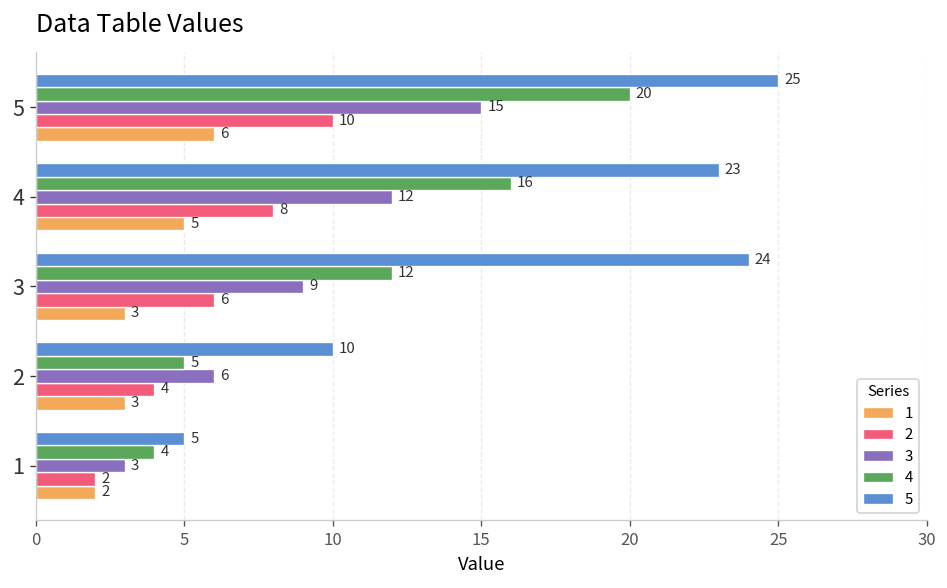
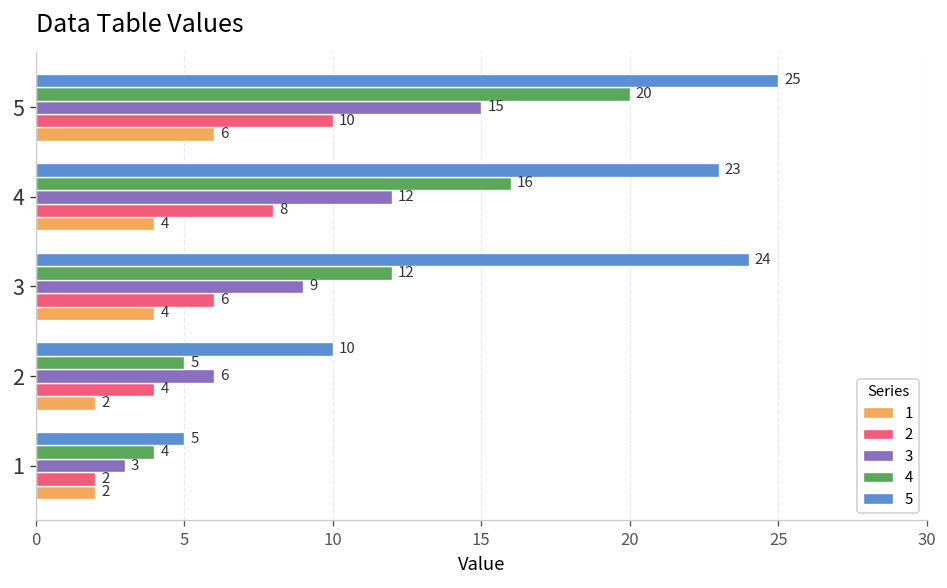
1, 4: 5 -> 4
1, 3: 3 -> 4
1, 2: 3 -> 2
